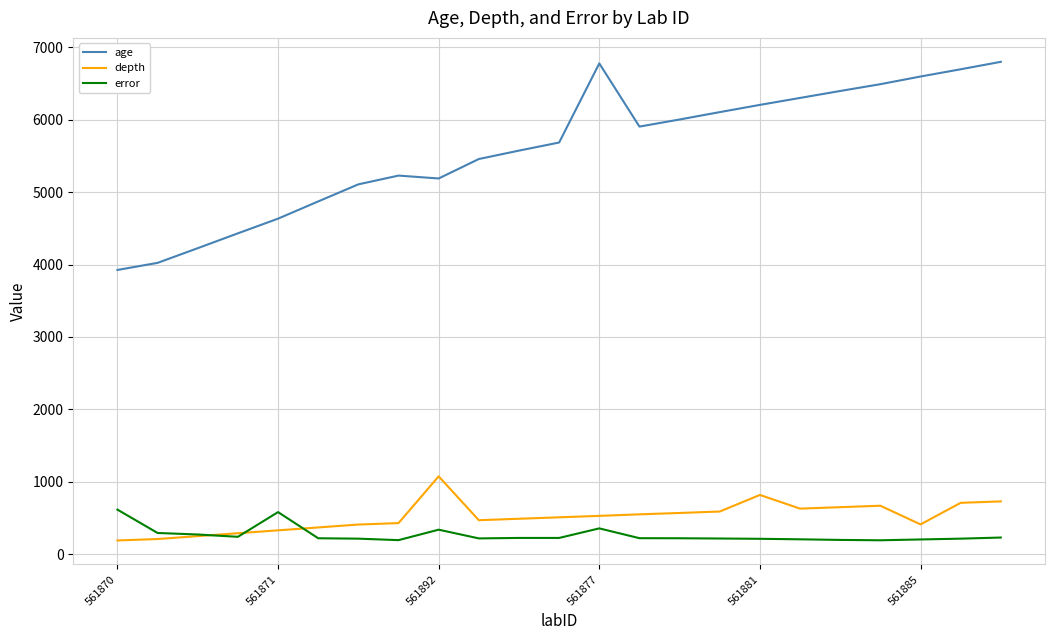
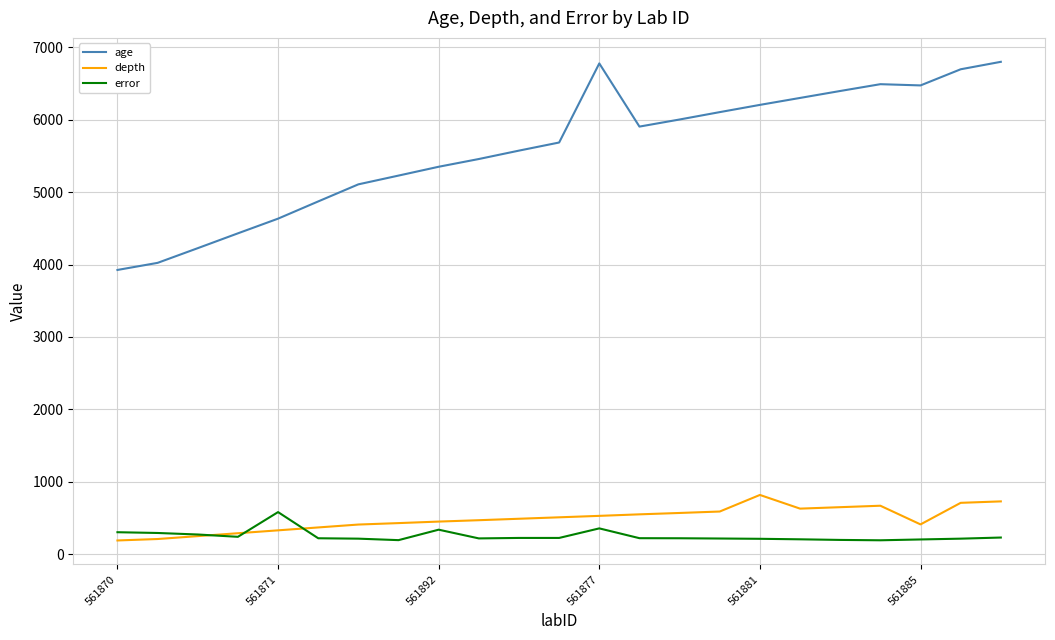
error, 561870: 600 -> 300
age, 561892: 5200 -> 5400
depth, 561892: 1100 -> 400
age, 561885: 6600 -> 6500
